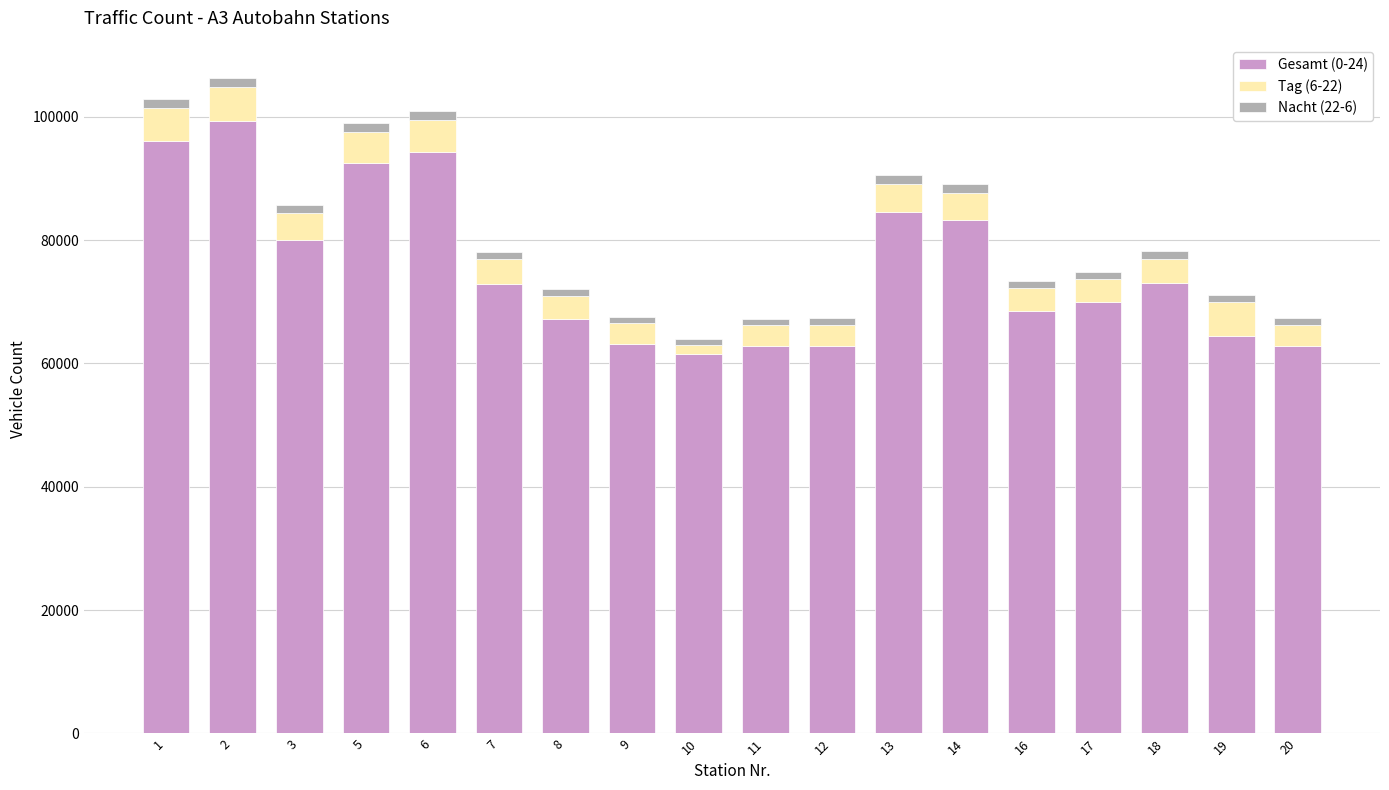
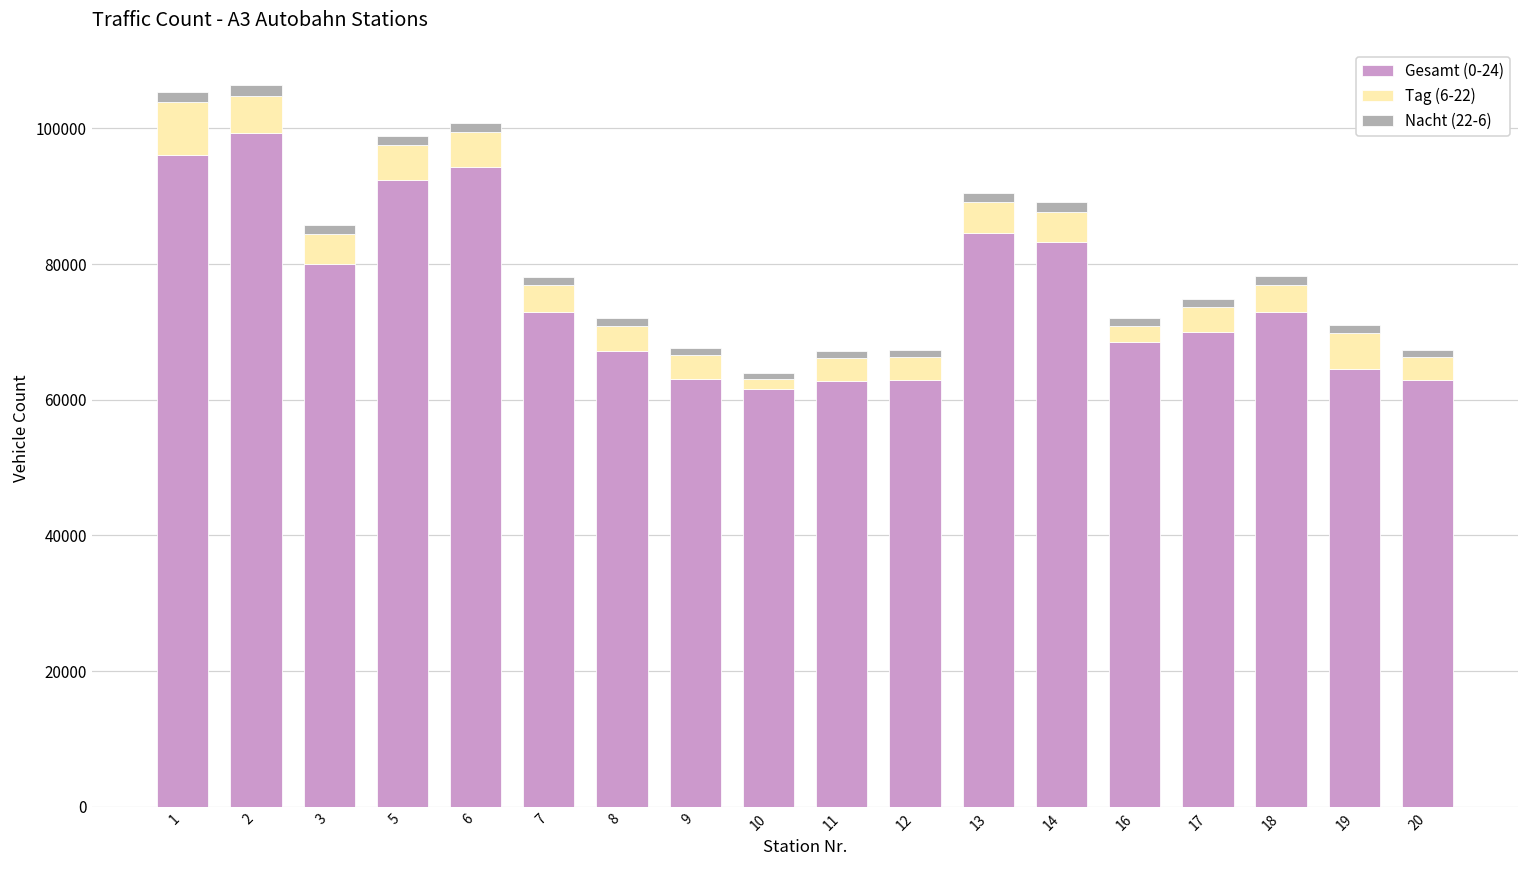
Tag (6-22), 1: 5000 -> 8000
Tag (6-22), 16: 4000 -> 2000
